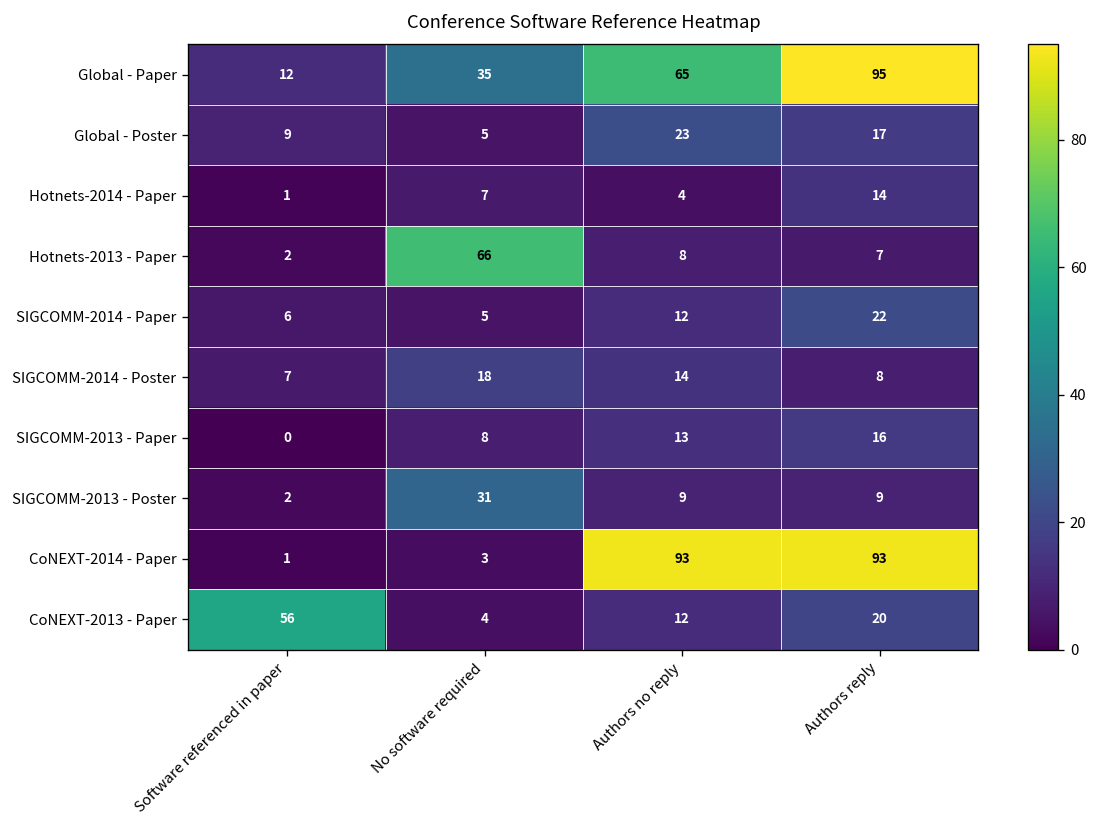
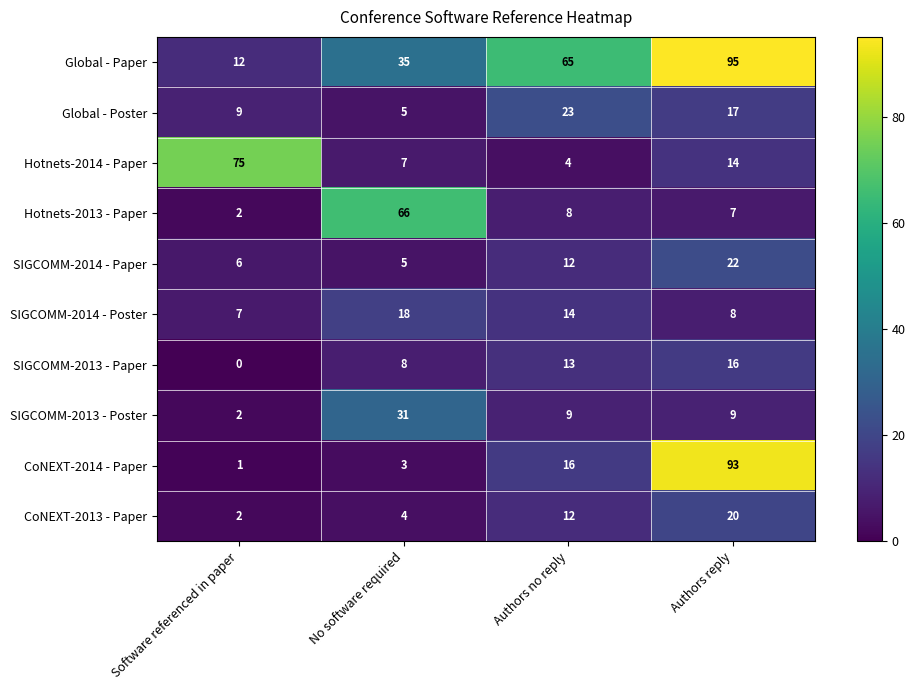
Hotnets-2014 - Paper, Software referenced in paper: 1 -> 75
CoNEXT-2014 - Paper, Authors no reply: 93 -> 16
CoNEXT-2013 - Paper, Software referenced in paper: 56 -> 2
